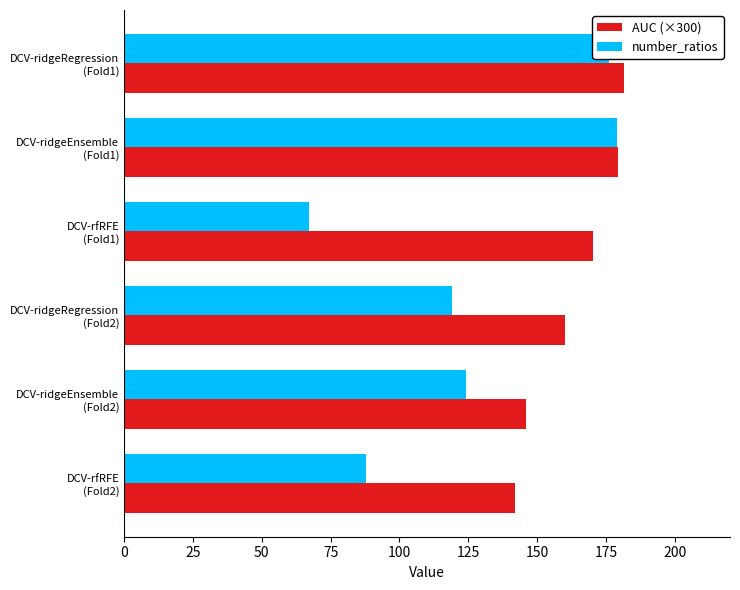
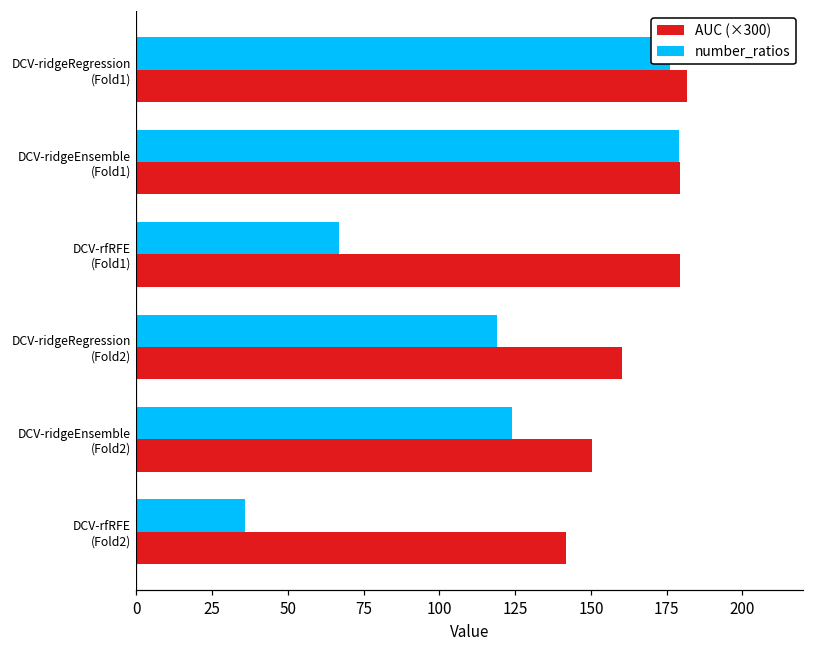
AUC (×300), DCV-rfRFE (Fold1): 170 -> 179
AUC (×300), DCV-ridgeEnsemble (Fold2): 146 -> 150
number_ratios, DCV-rfRFE (Fold2): 88 -> 36
